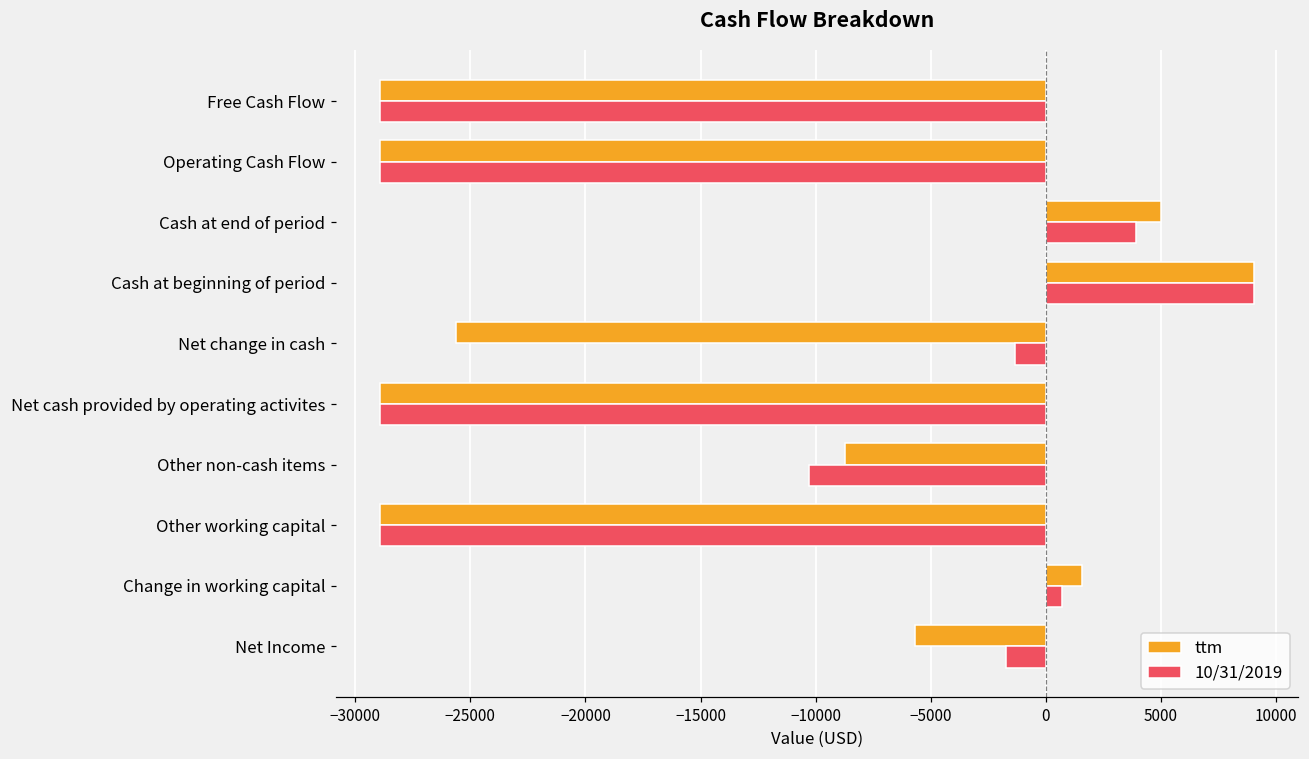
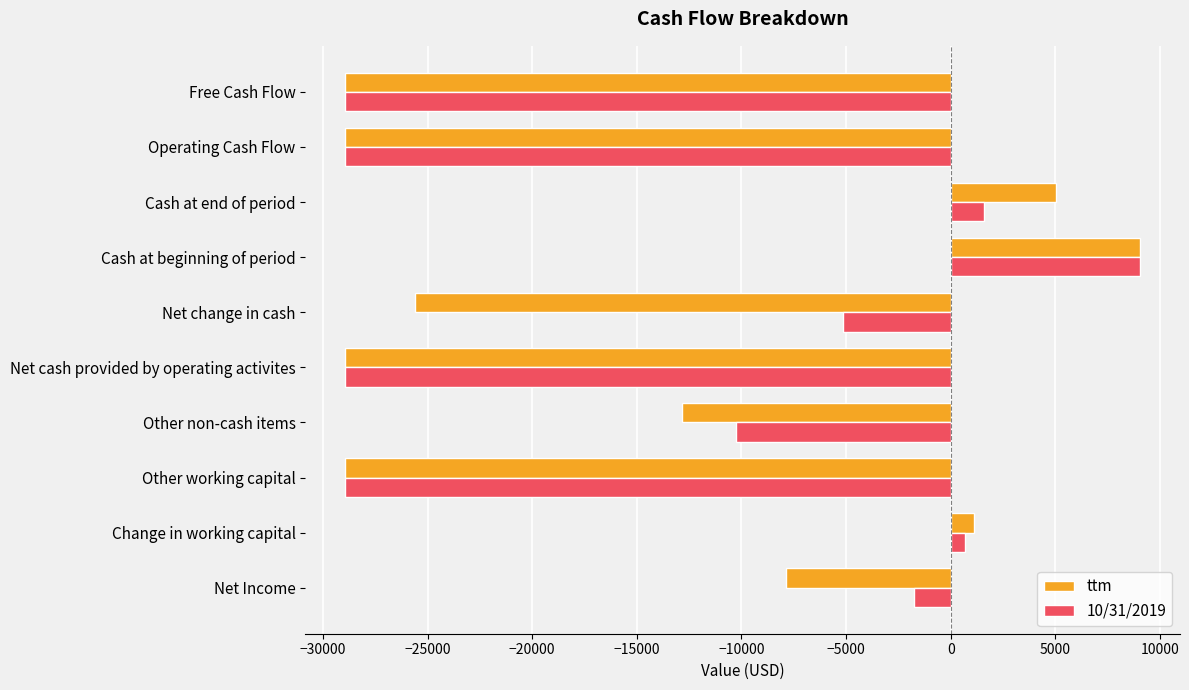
10/31/2019, Cash at end of period: 3900 -> 1600
10/31/2019, Net change in cash: -1400 -> -5100
ttm, Other non-cash items: -8700 -> -12800
ttm, Change in working capital: 1600 -> 1100
ttm, Net Income: -5700 -> -7900
